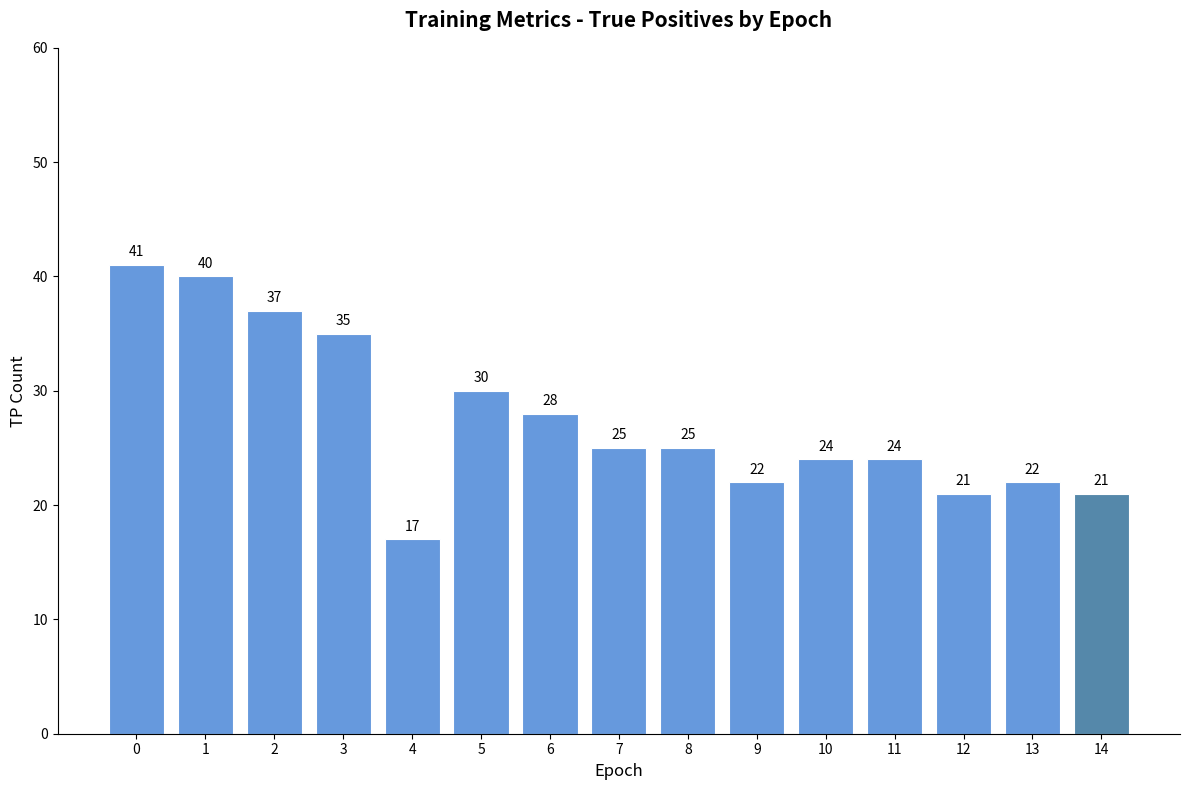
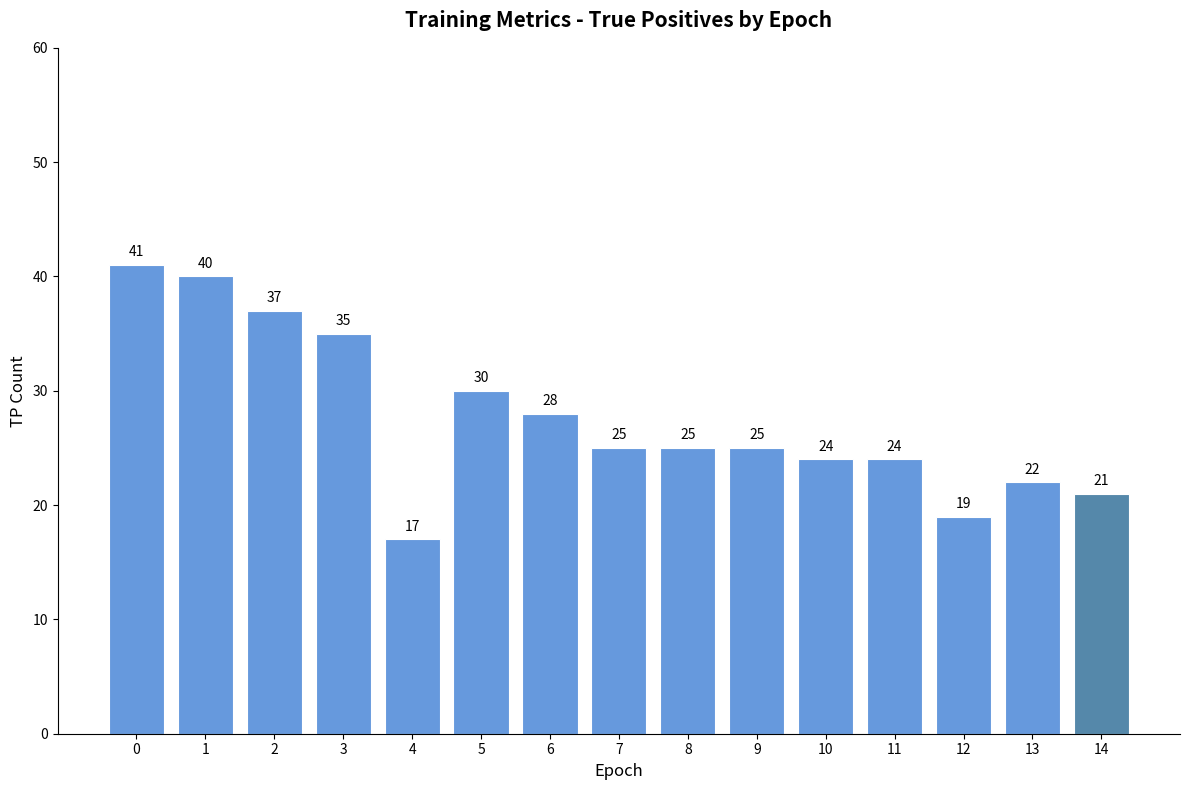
9: 22 -> 25
12: 21 -> 19
